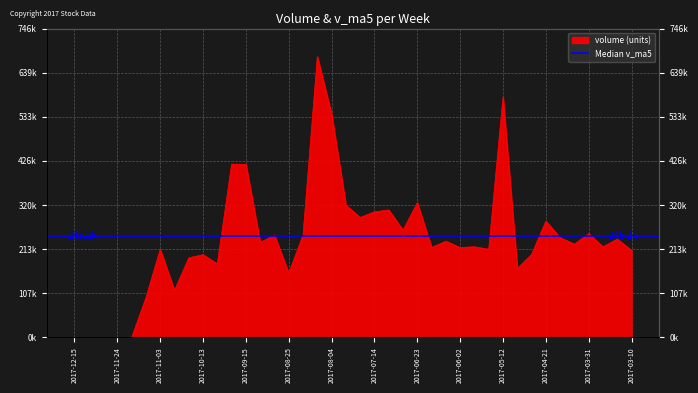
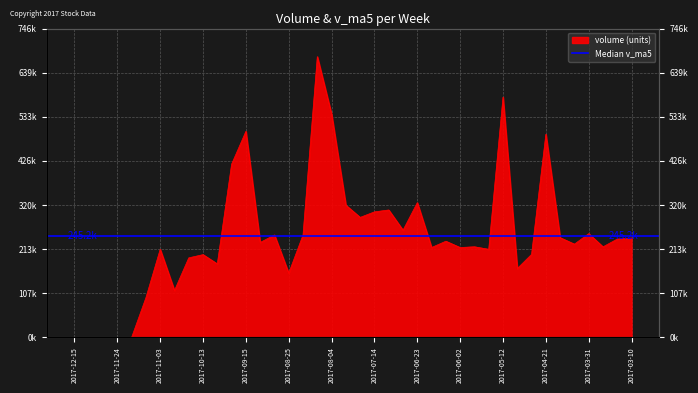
2017-09-15: 420000 -> 500000
2017-04-21: 280000 -> 490000
2017-03-10: 210000 -> 240000
